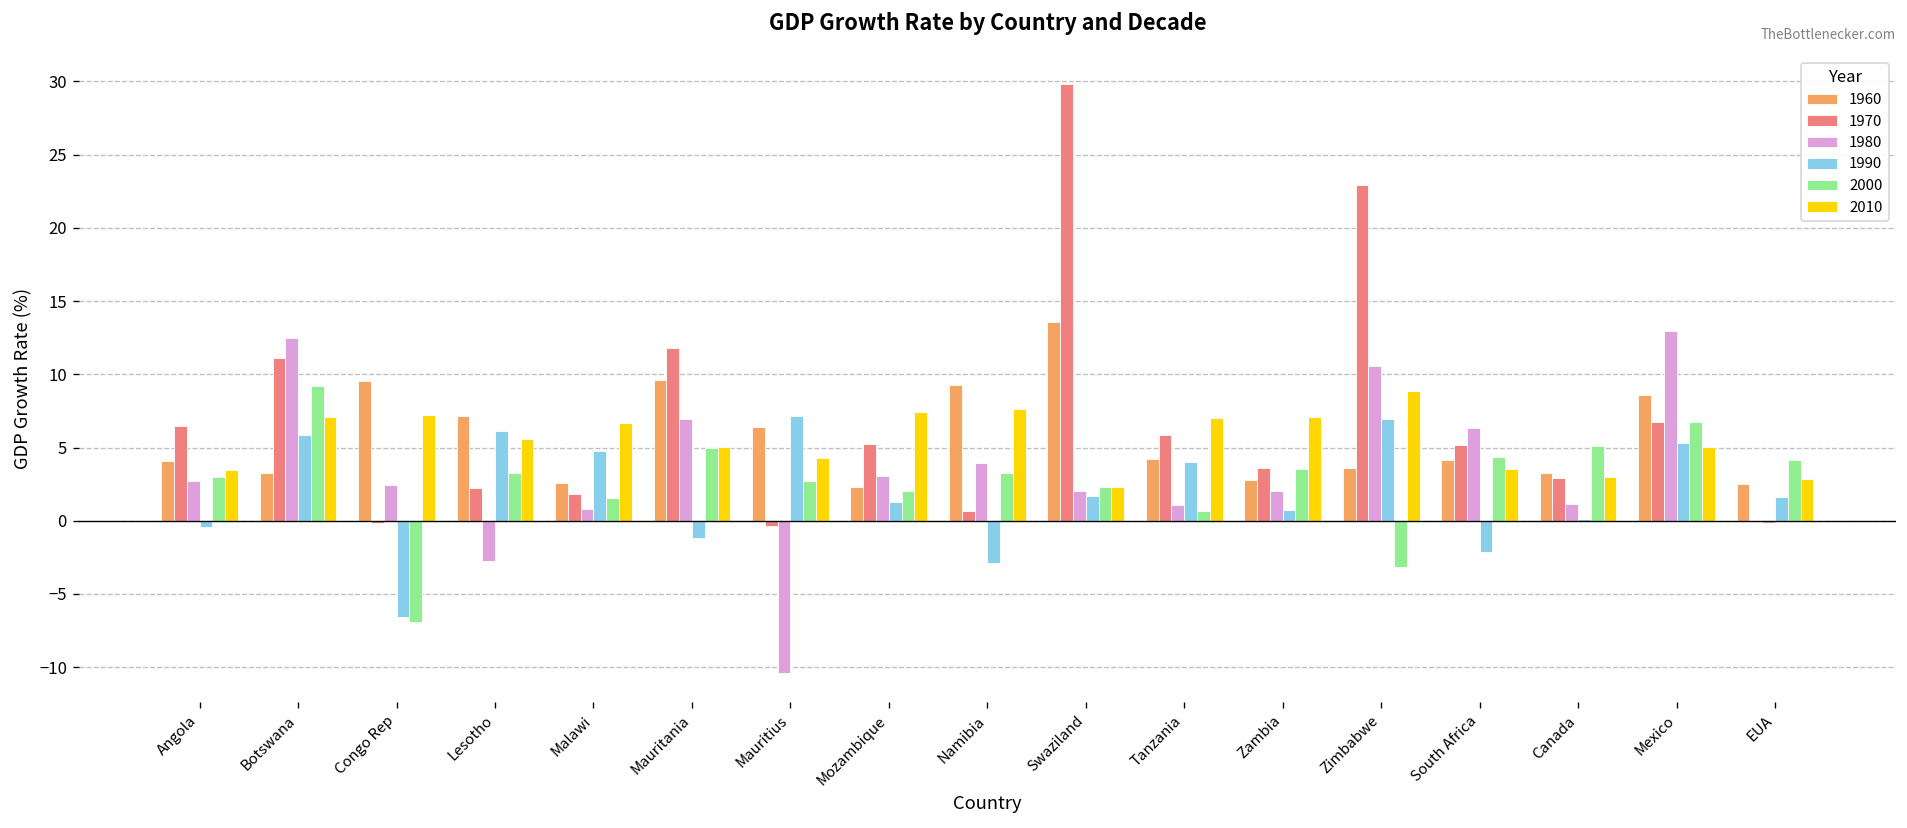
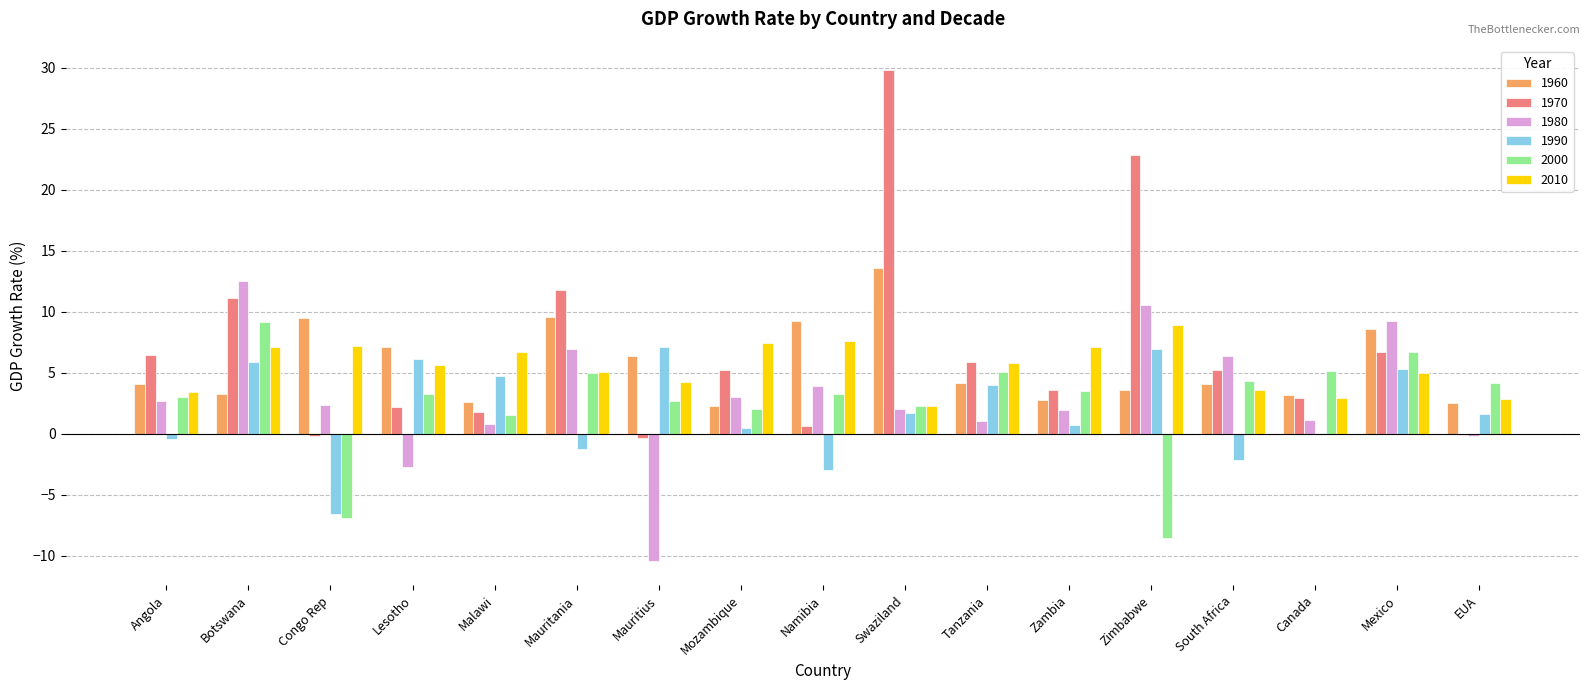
1990, Mozambique: 1.3 -> 0.5
2000, Tanzania: 0.7 -> 5.1
2010, Tanzania: 7.0 -> 5.9
2000, Zimbabwe: -3.2 -> -8.5
1980, Mexico: 13.0 -> 9.3
